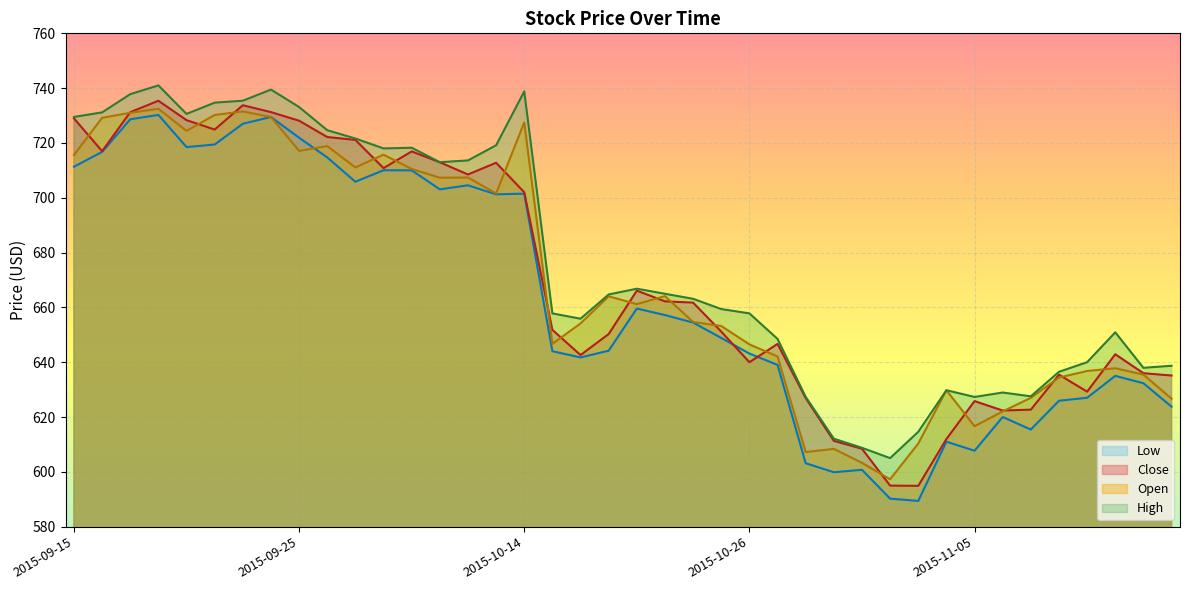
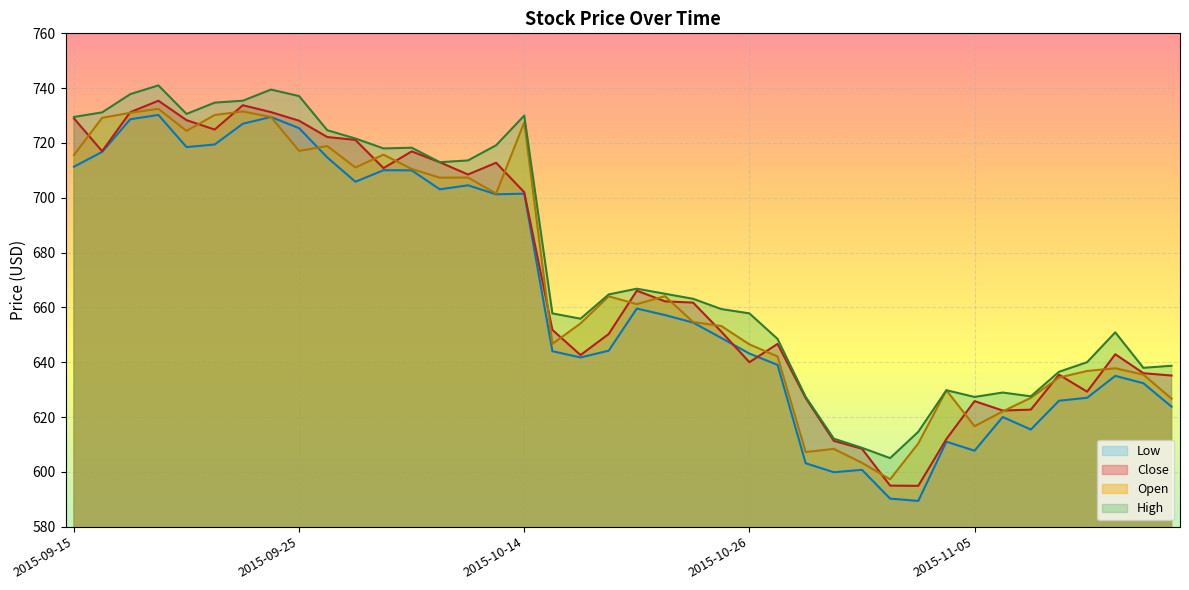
Low, 2015-09-25: 722 -> 725
High, 2015-09-25: 733 -> 737
High, 2015-10-14: 739 -> 730
